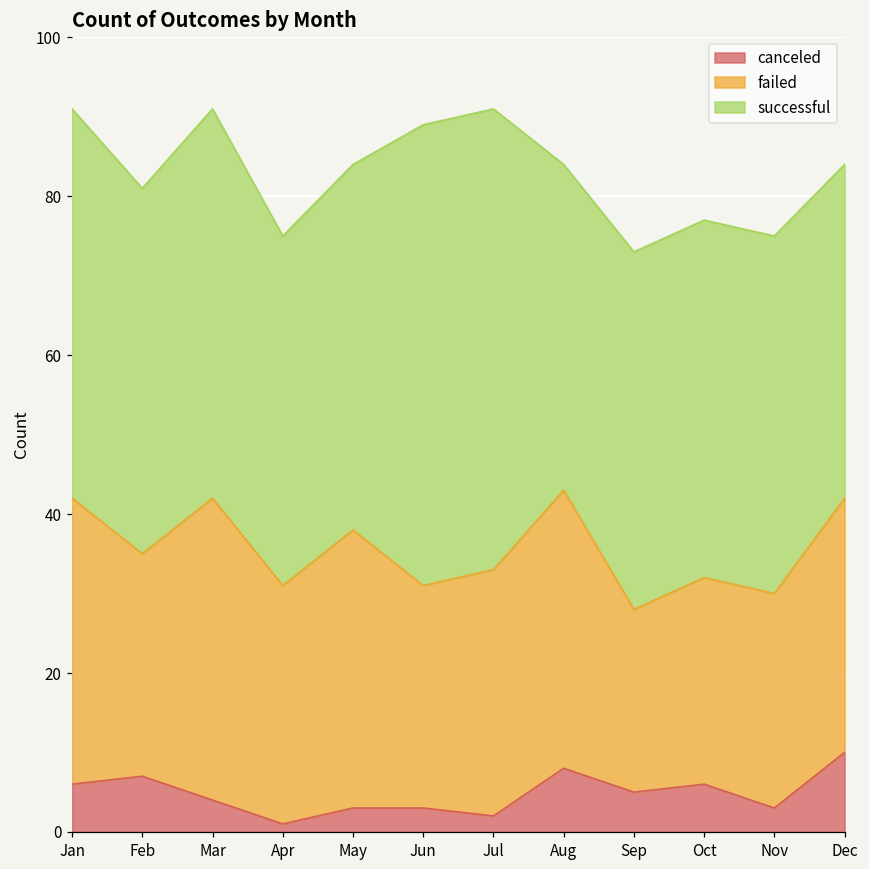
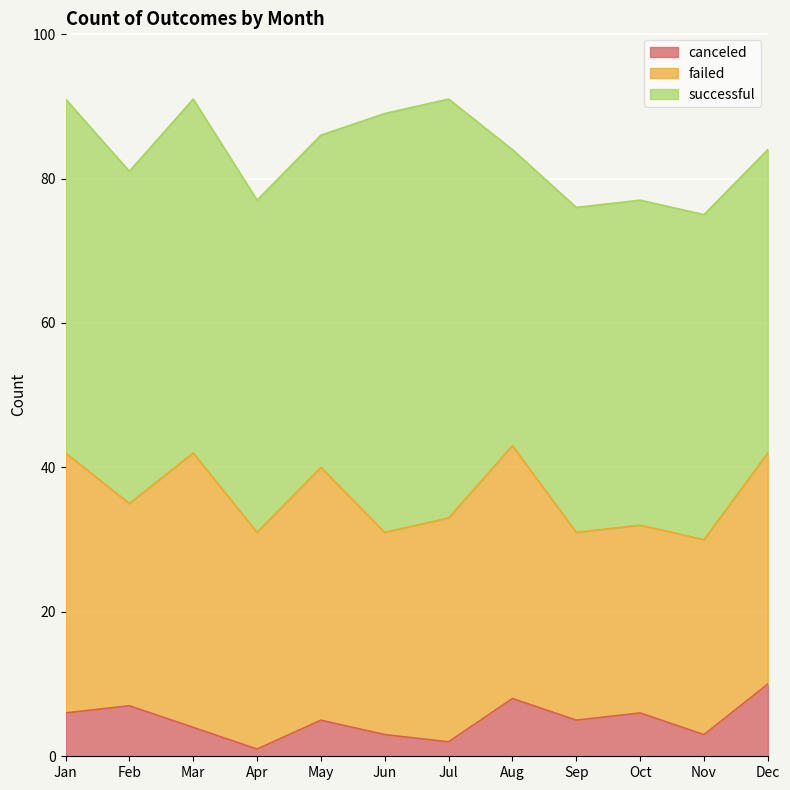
successful, Apr: 44 -> 46
canceled, May: 3 -> 5
failed, Sep: 23 -> 26
